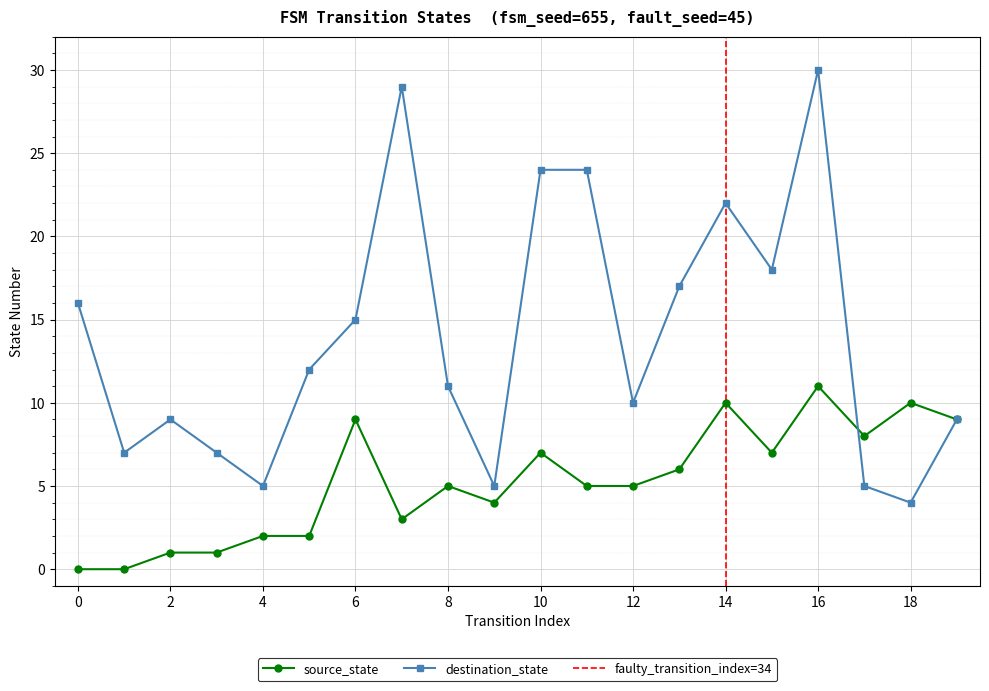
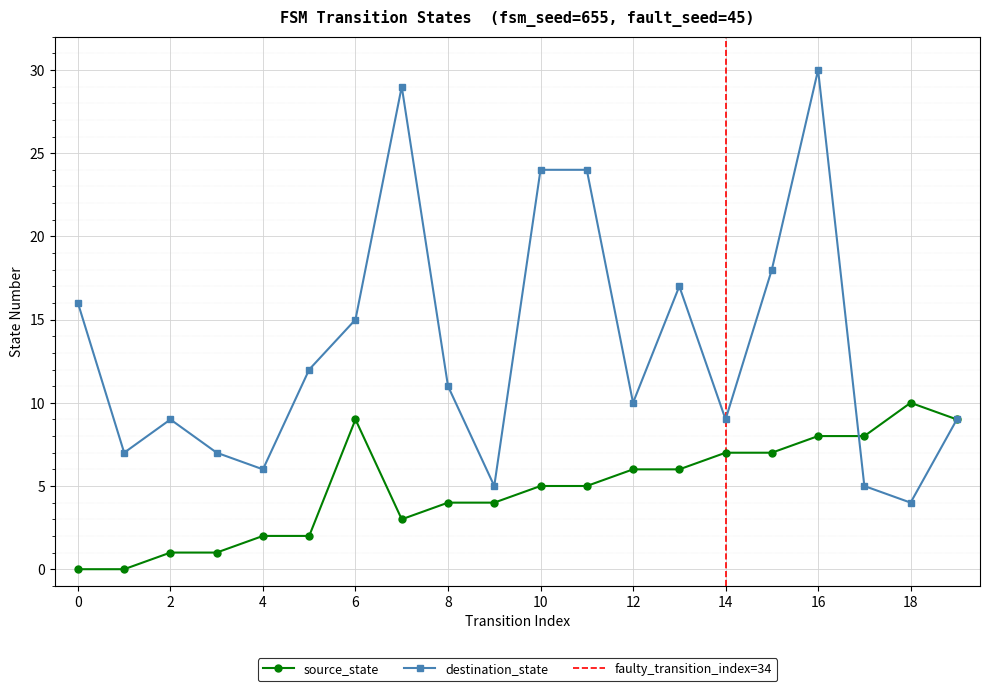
destination_state, 4: 5 -> 6
source_state, 8: 5 -> 4
source_state, 10: 7 -> 5
source_state, 12: 5 -> 6
source_state, 14: 10 -> 7
destination_state, 14: 22 -> 9
source_state, 16: 11 -> 8
